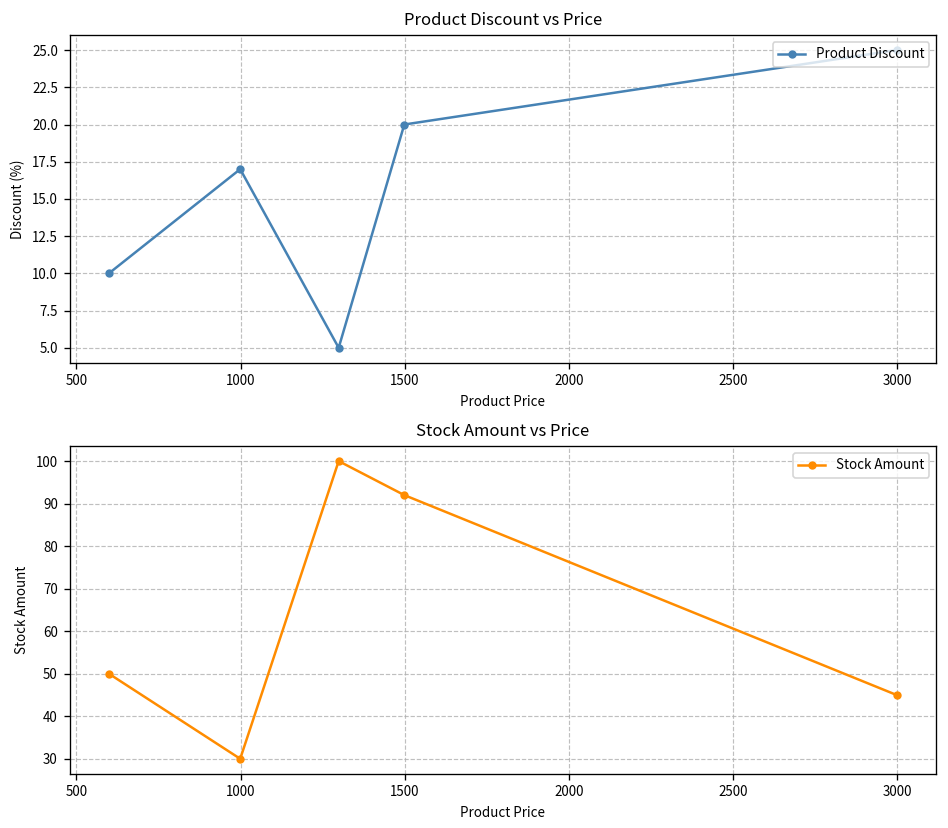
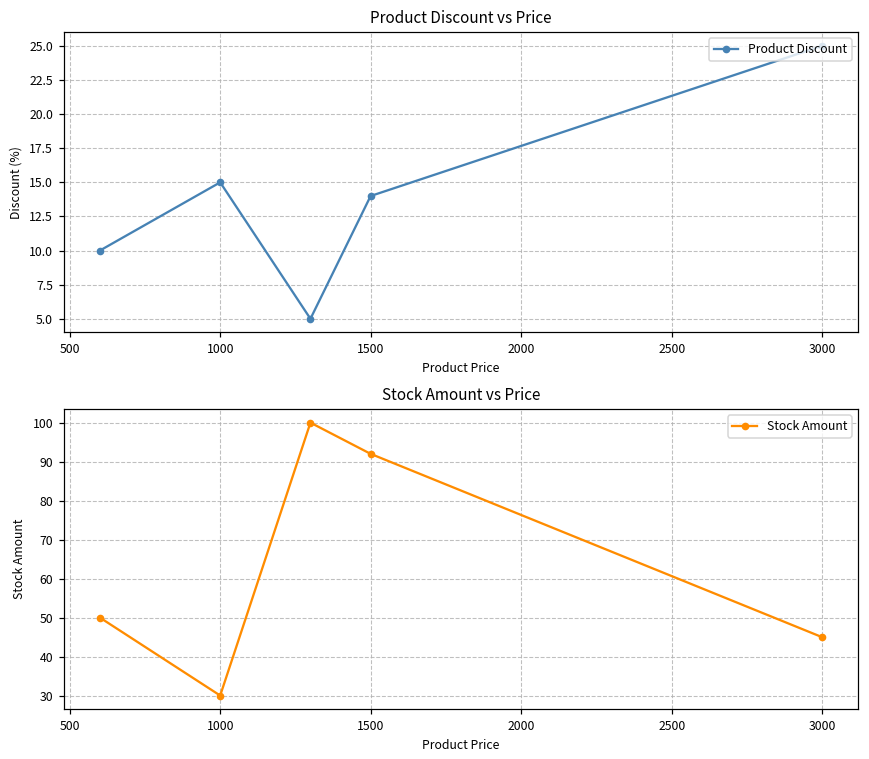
Product Discount vs Price, 1000: 17 -> 15
Product Discount vs Price, 1500: 20 -> 14
